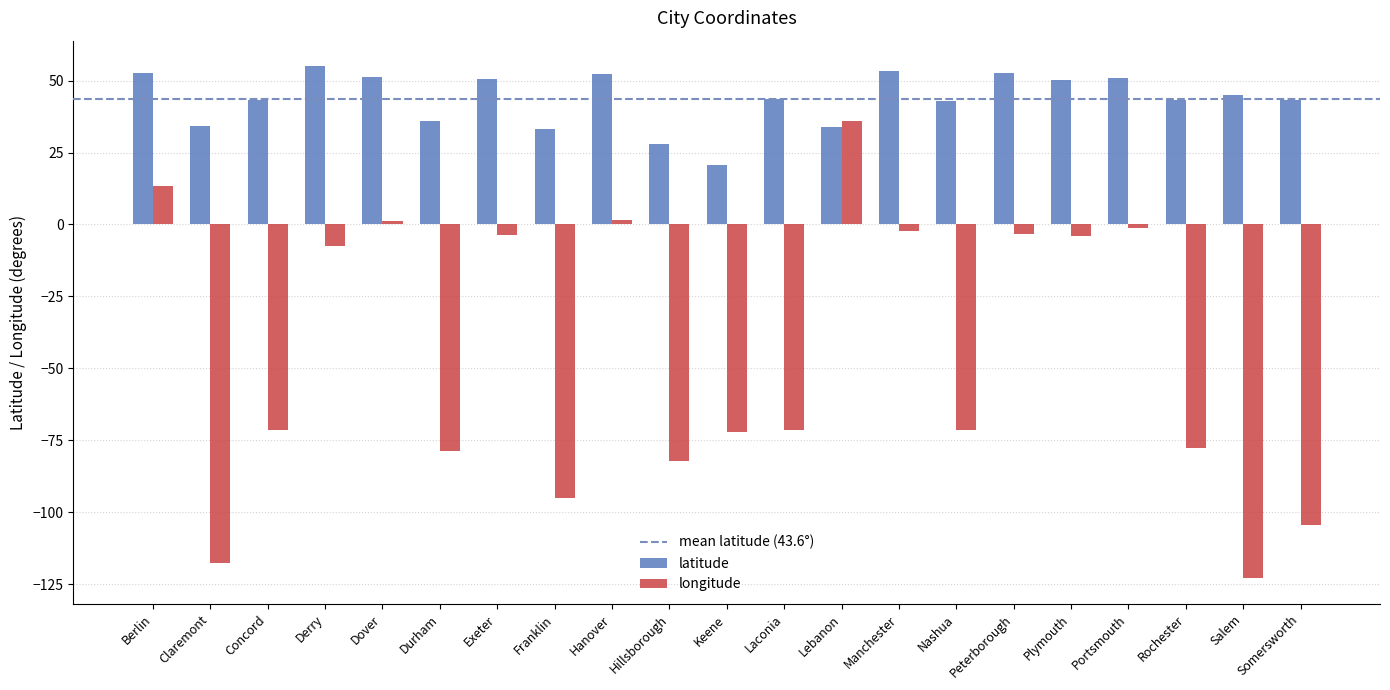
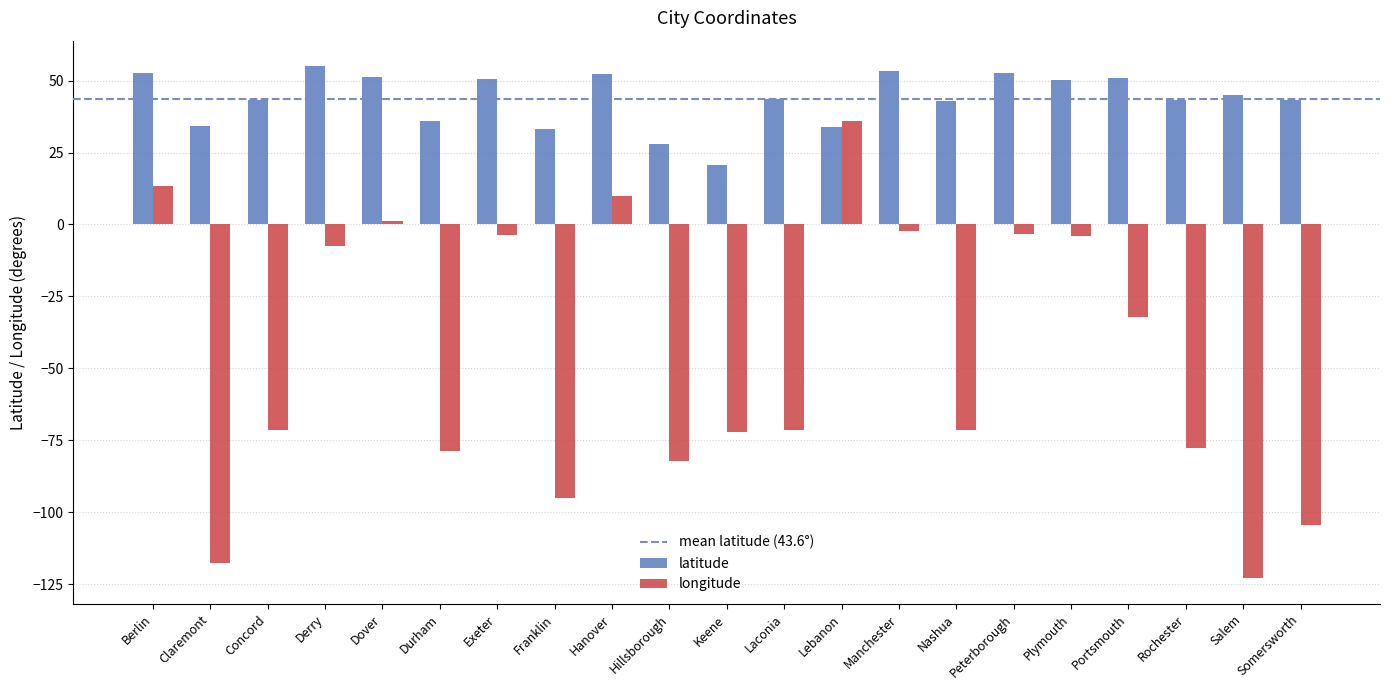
longitude, Hanover: 2 -> 10
longitude, Portsmouth: -1 -> -32
